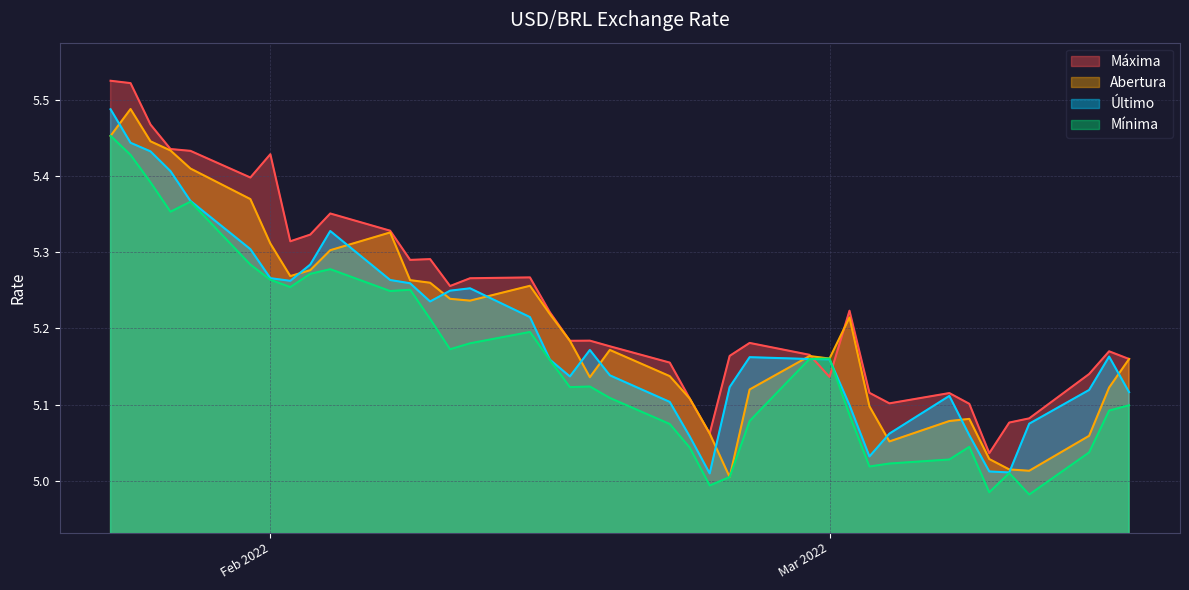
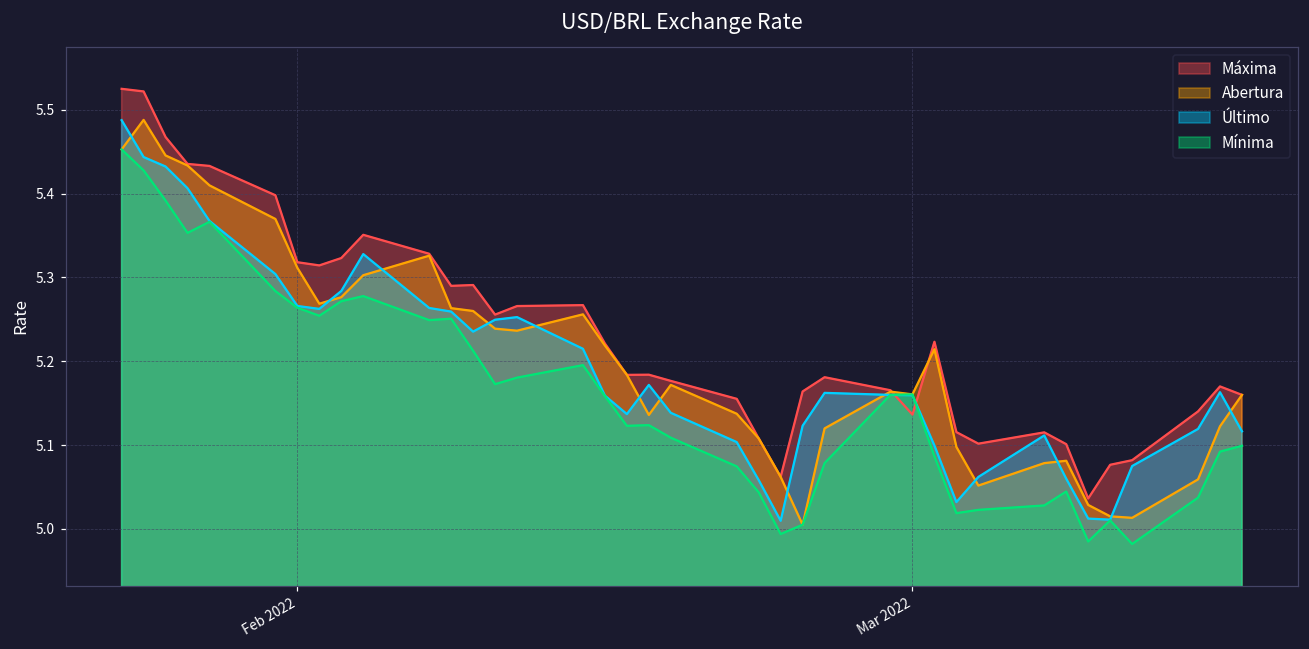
Máxima, Feb 2022: 5.43 -> 5.32
